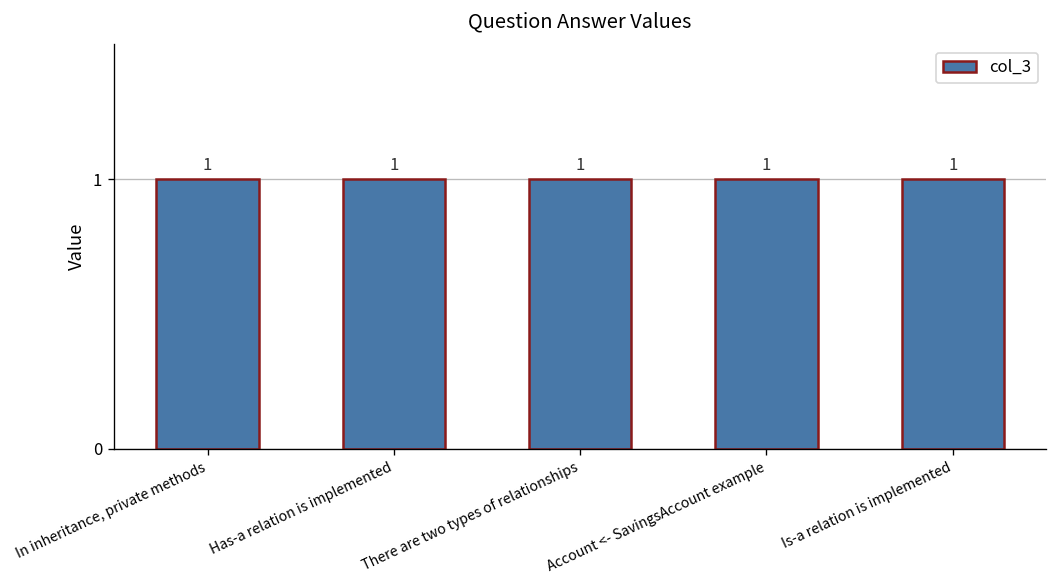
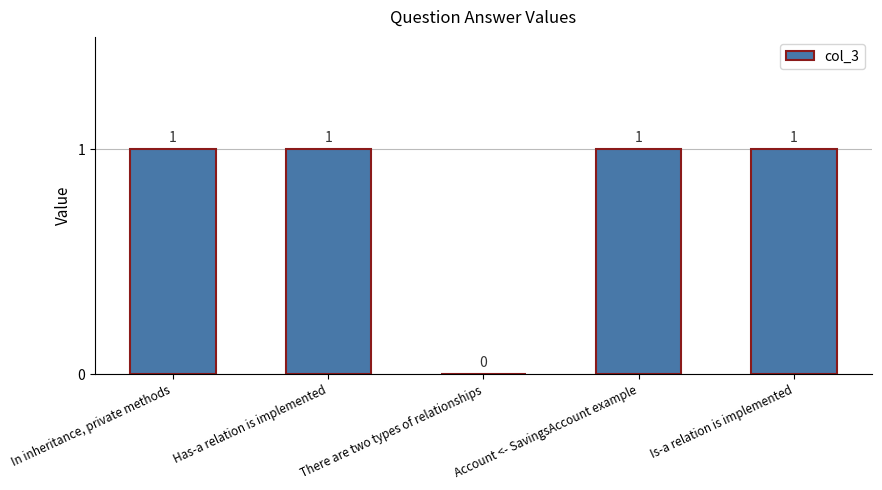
There are two types of relationships: 1 -> 0
